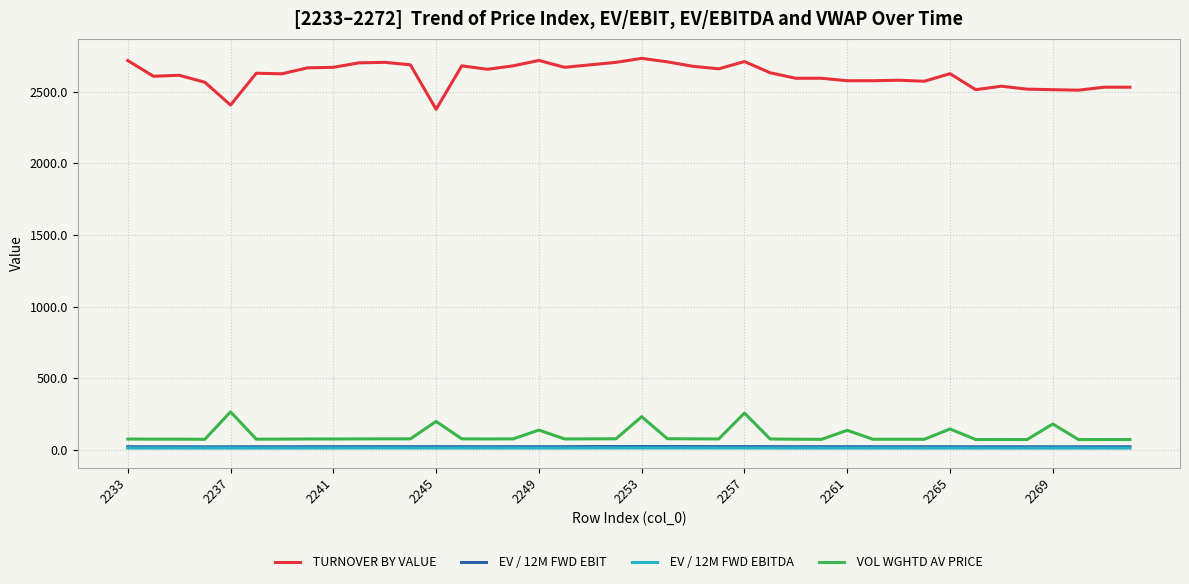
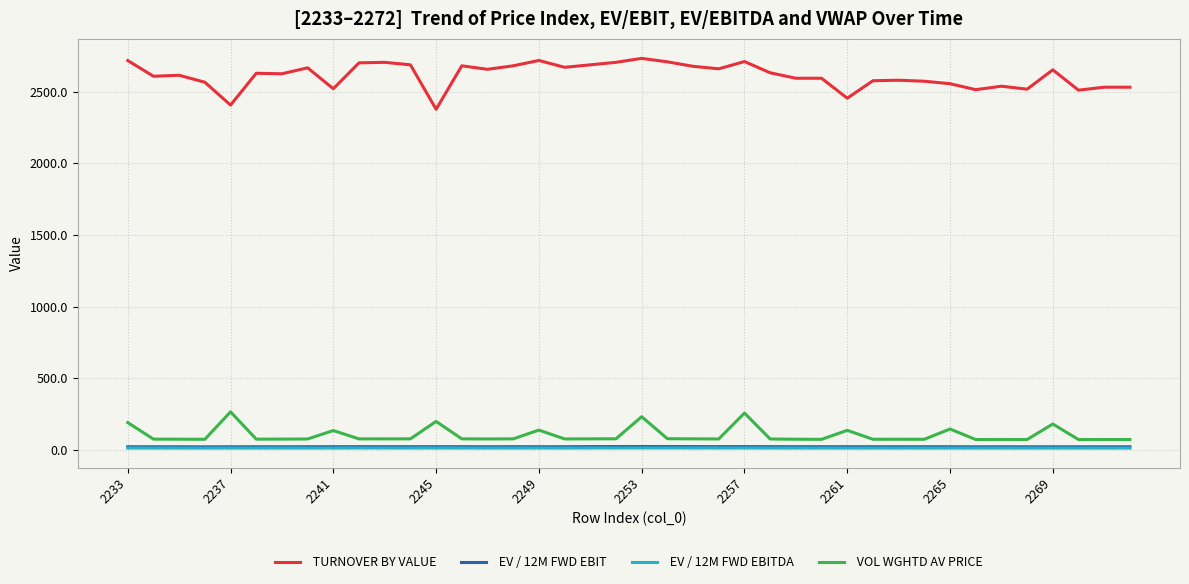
VOL WGHTD AV PRICE, 2233: 80 -> 190
TURNOVER BY VALUE, 2241: 2670 -> 2520
VOL WGHTD AV PRICE, 2241: 80 -> 140
TURNOVER BY VALUE, 2261: 2580 -> 2450
TURNOVER BY VALUE, 2265: 2630 -> 2560
TURNOVER BY VALUE, 2269: 2510 -> 2650
